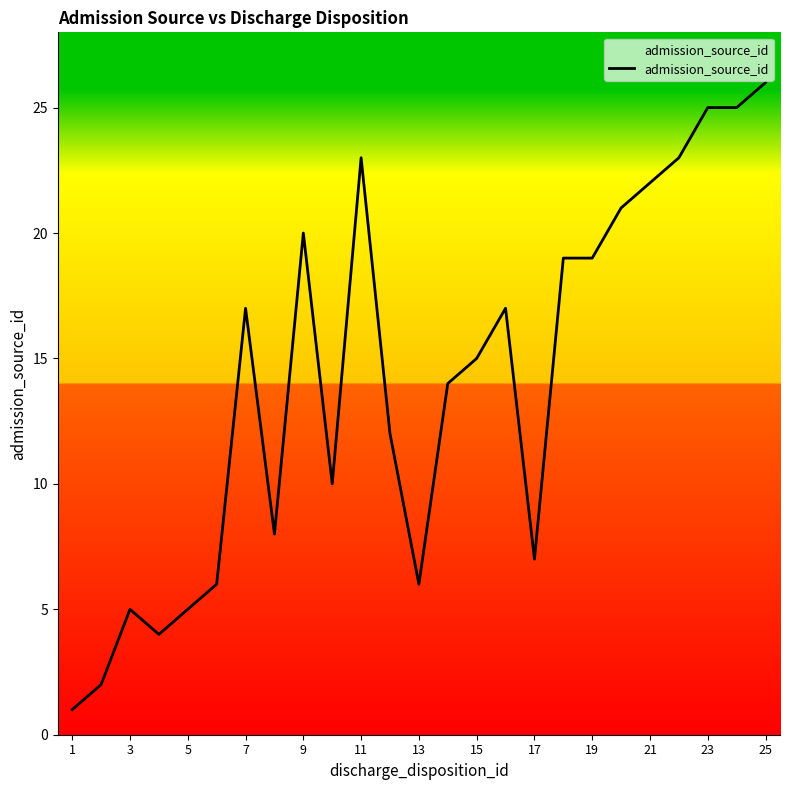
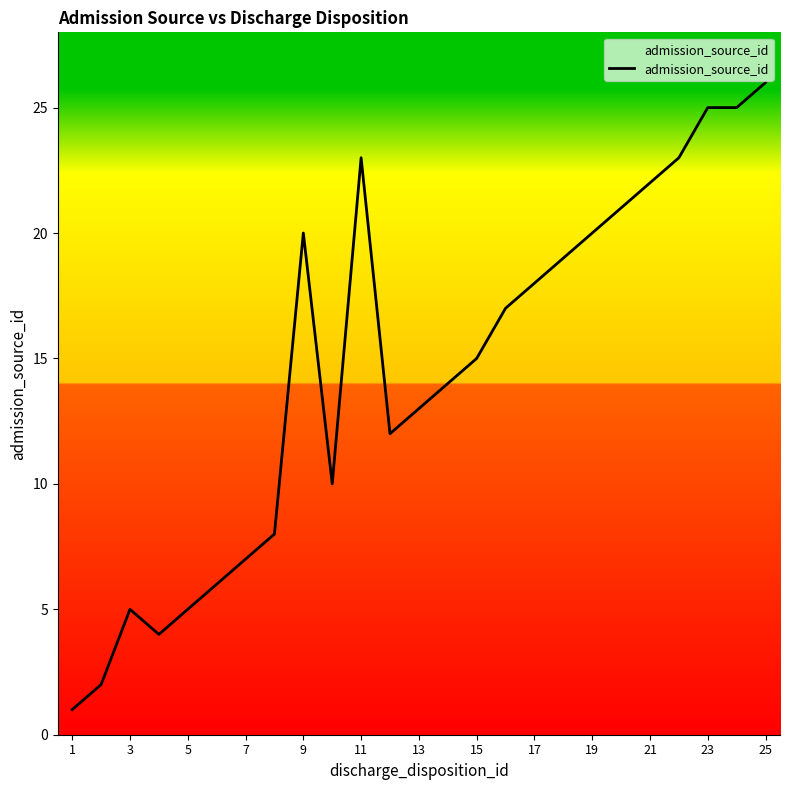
7: 17 -> 7
13: 6 -> 13
17: 7 -> 18
19: 19 -> 20
